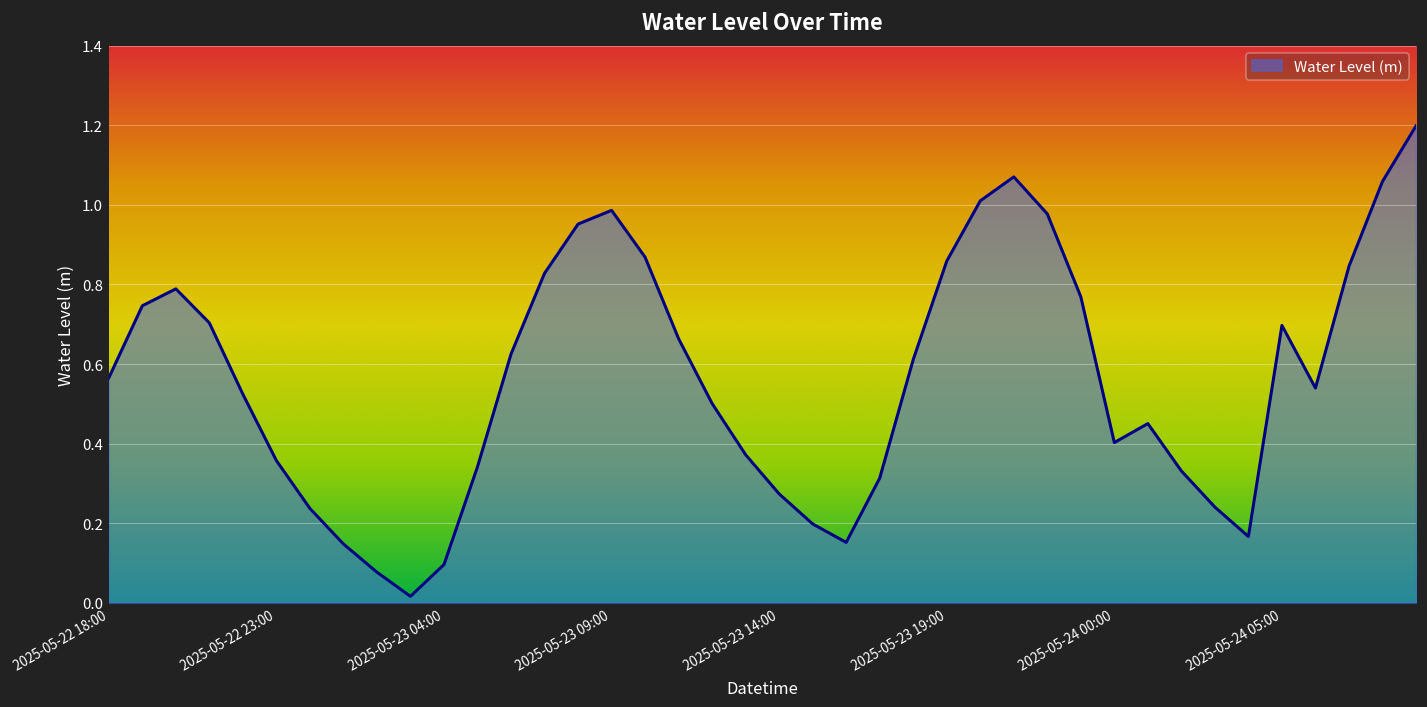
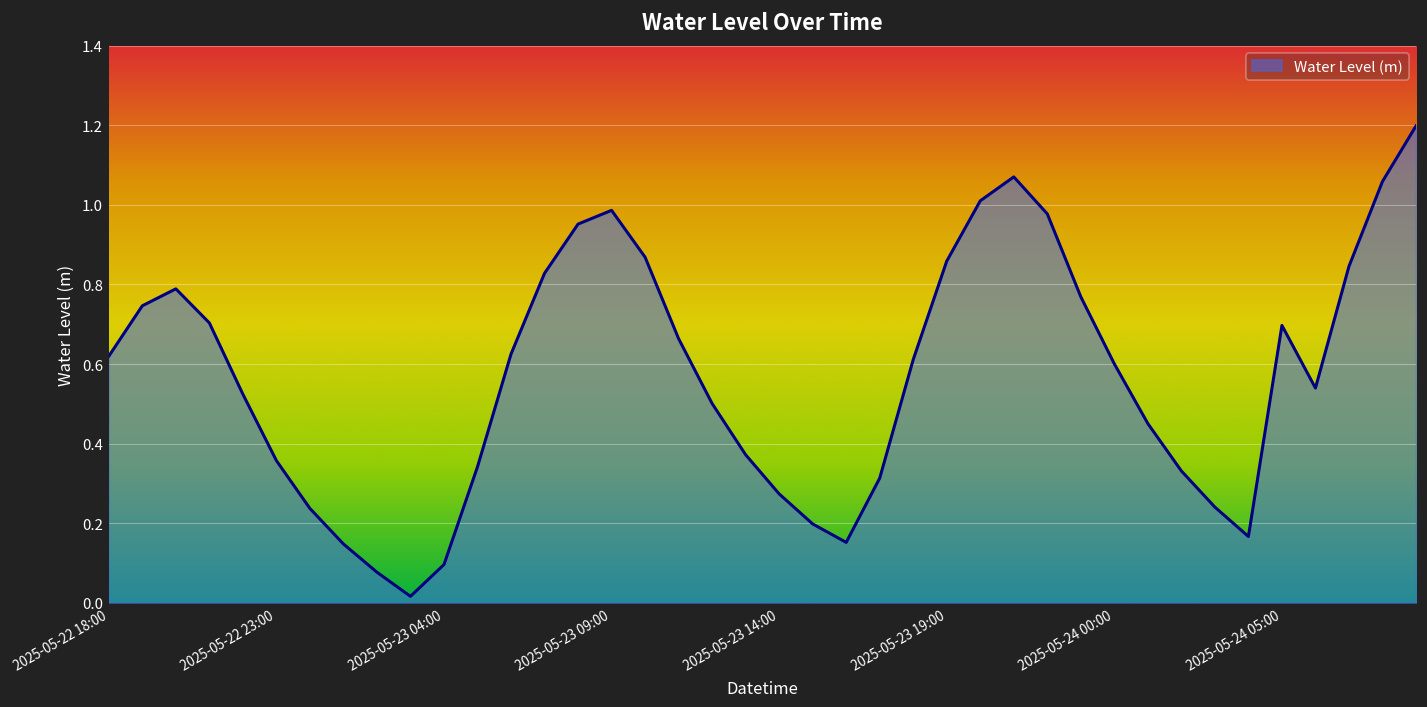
2025-05-22 18:00: 0.57 -> 0.62
2025-05-24 00:00: 0.40 -> 0.60
